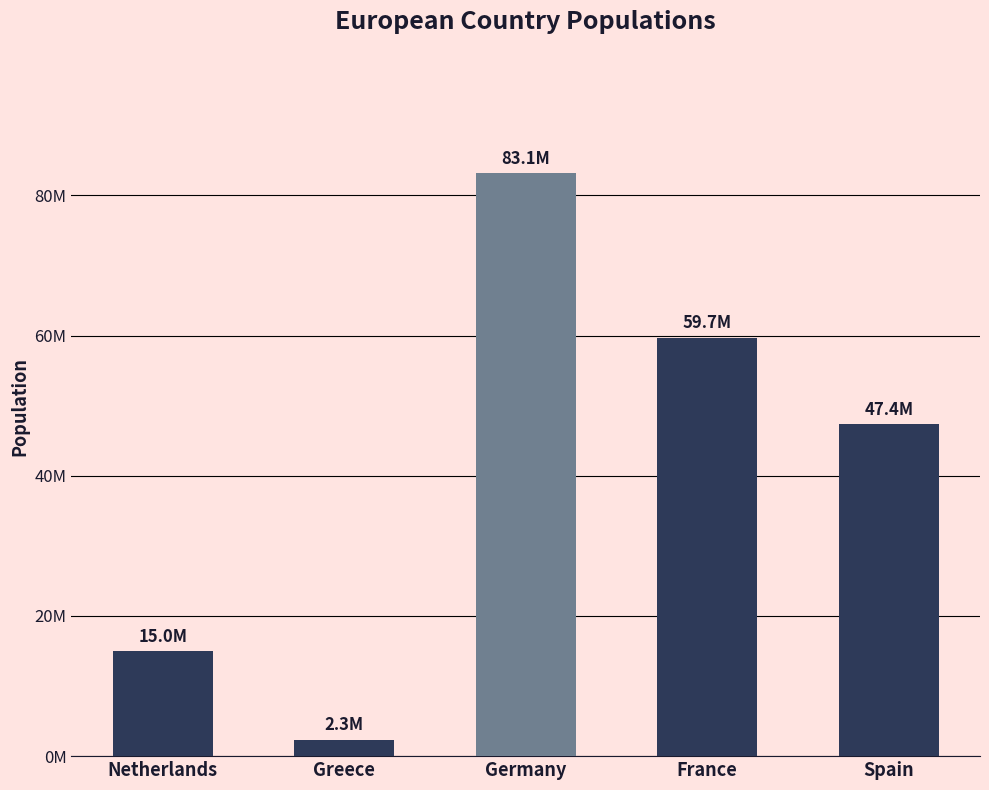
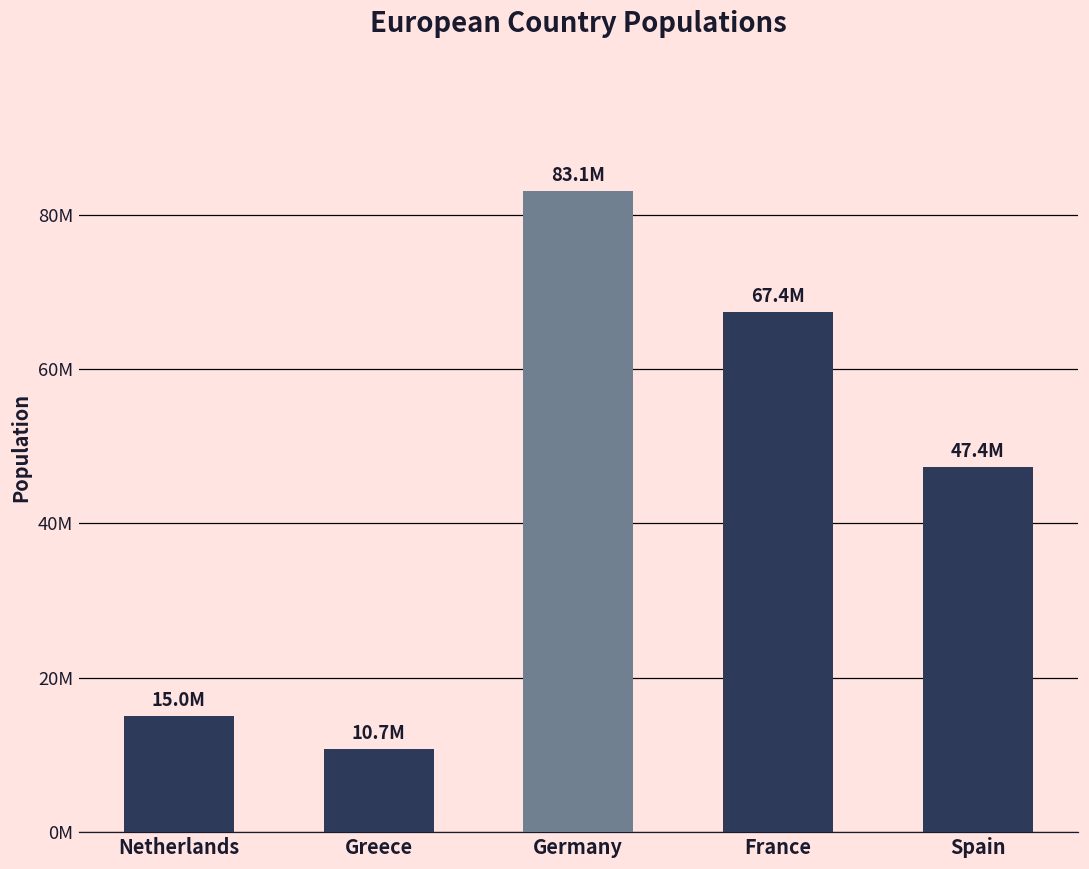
Greece: 2.3M -> 10.7M
France: 59.7M -> 67.4M
